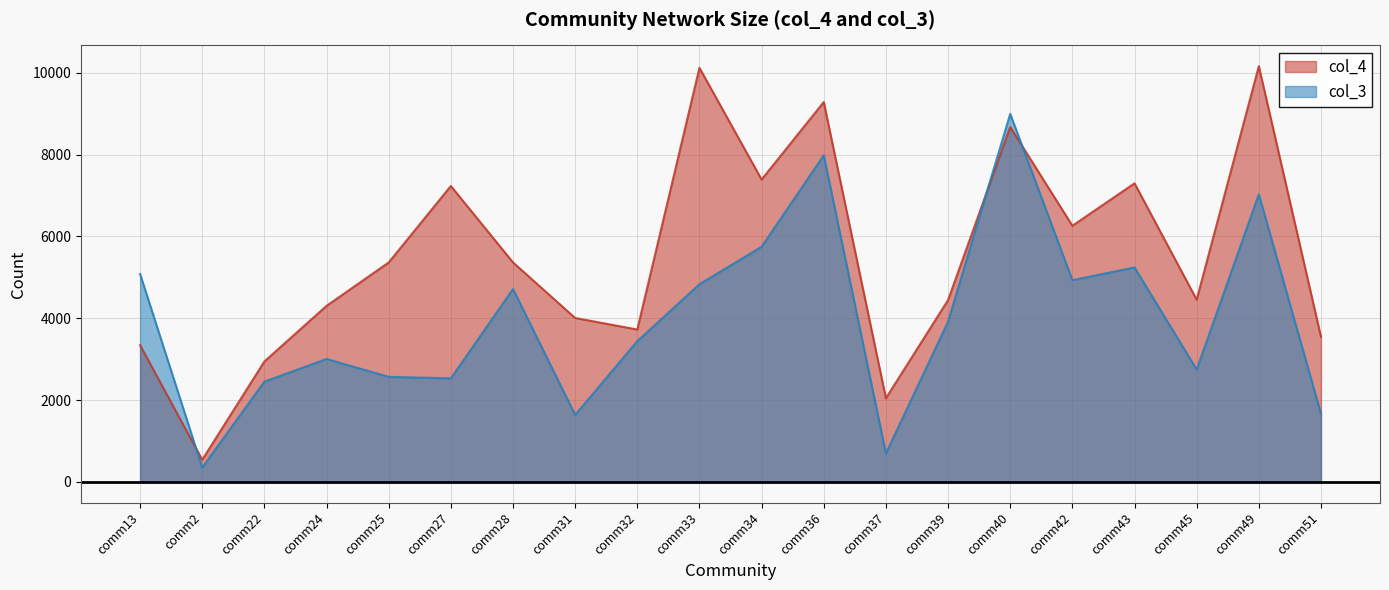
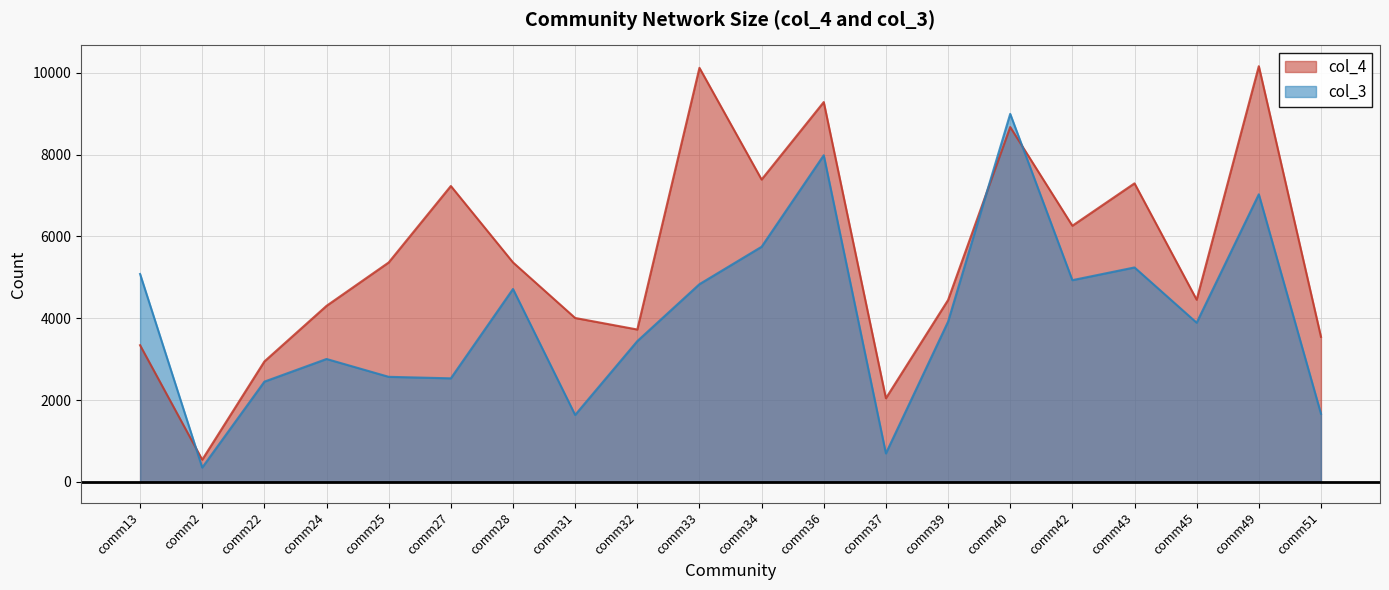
col_3, comm45: 2700 -> 3900
